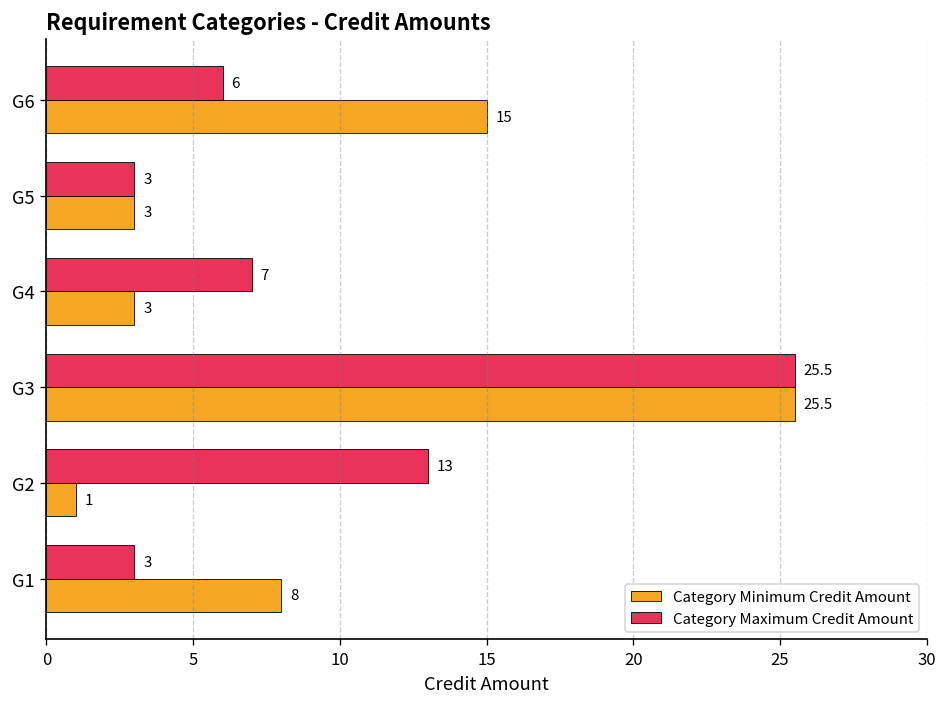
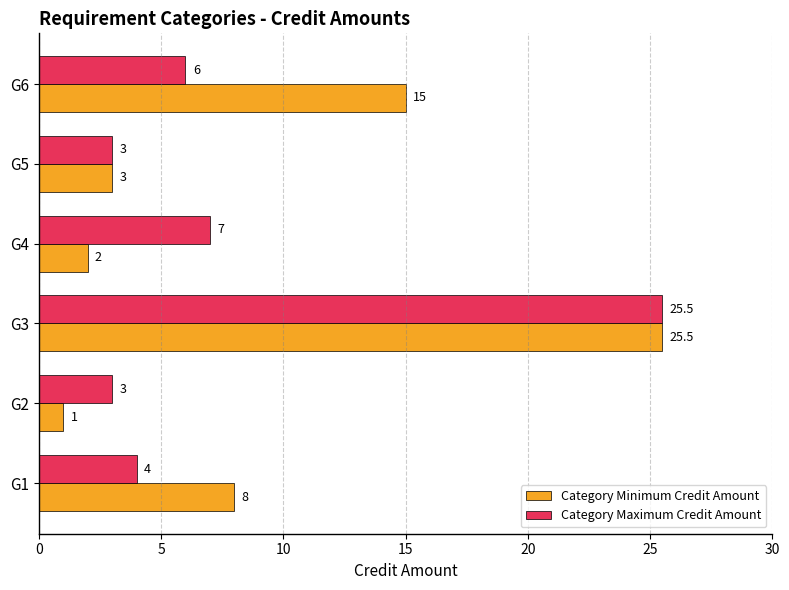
Category Minimum Credit Amount, G4: 3 -> 2
Category Maximum Credit Amount, G2: 13 -> 3
Category Maximum Credit Amount, G1: 3 -> 4
